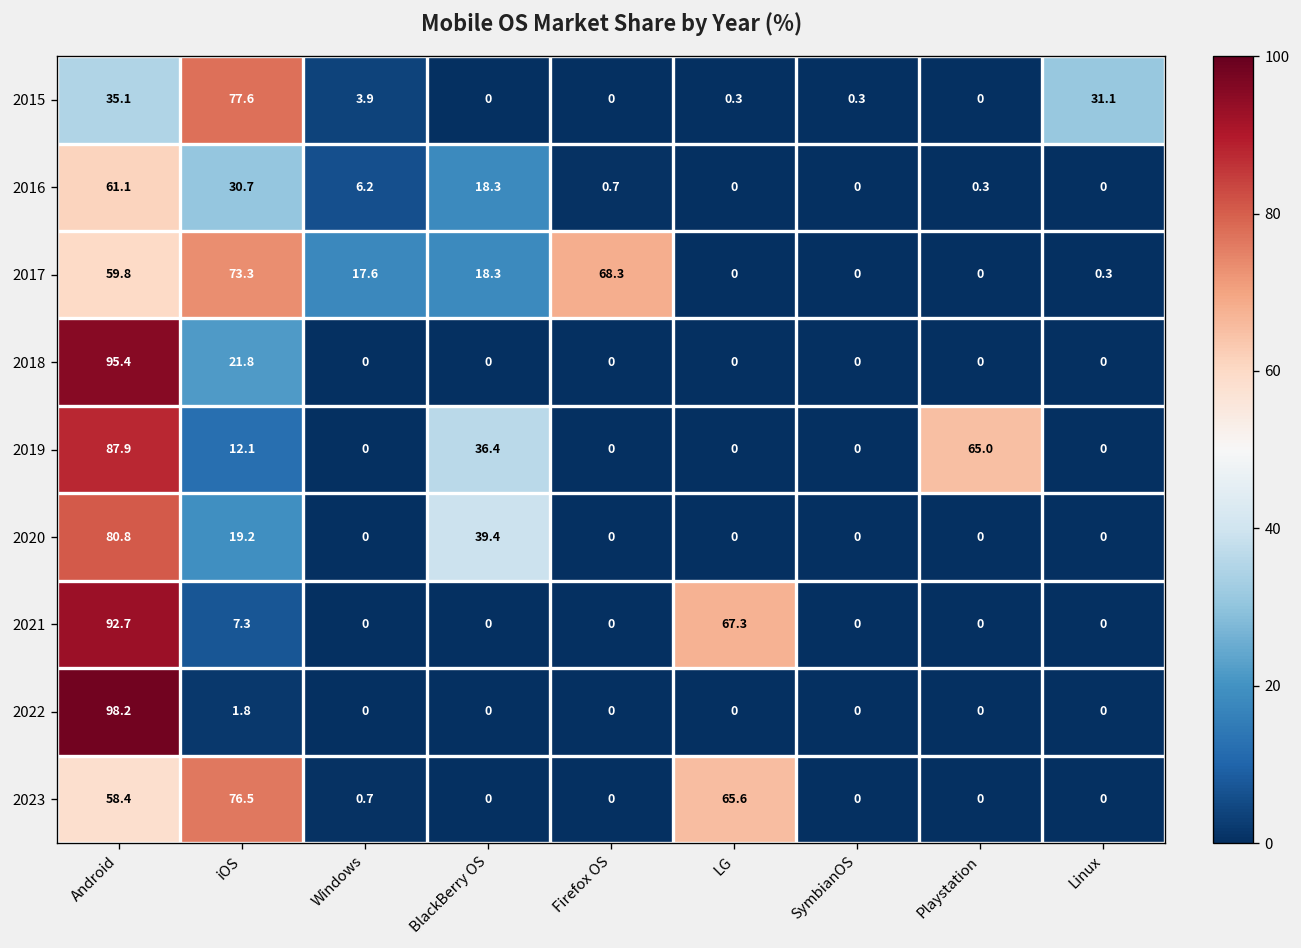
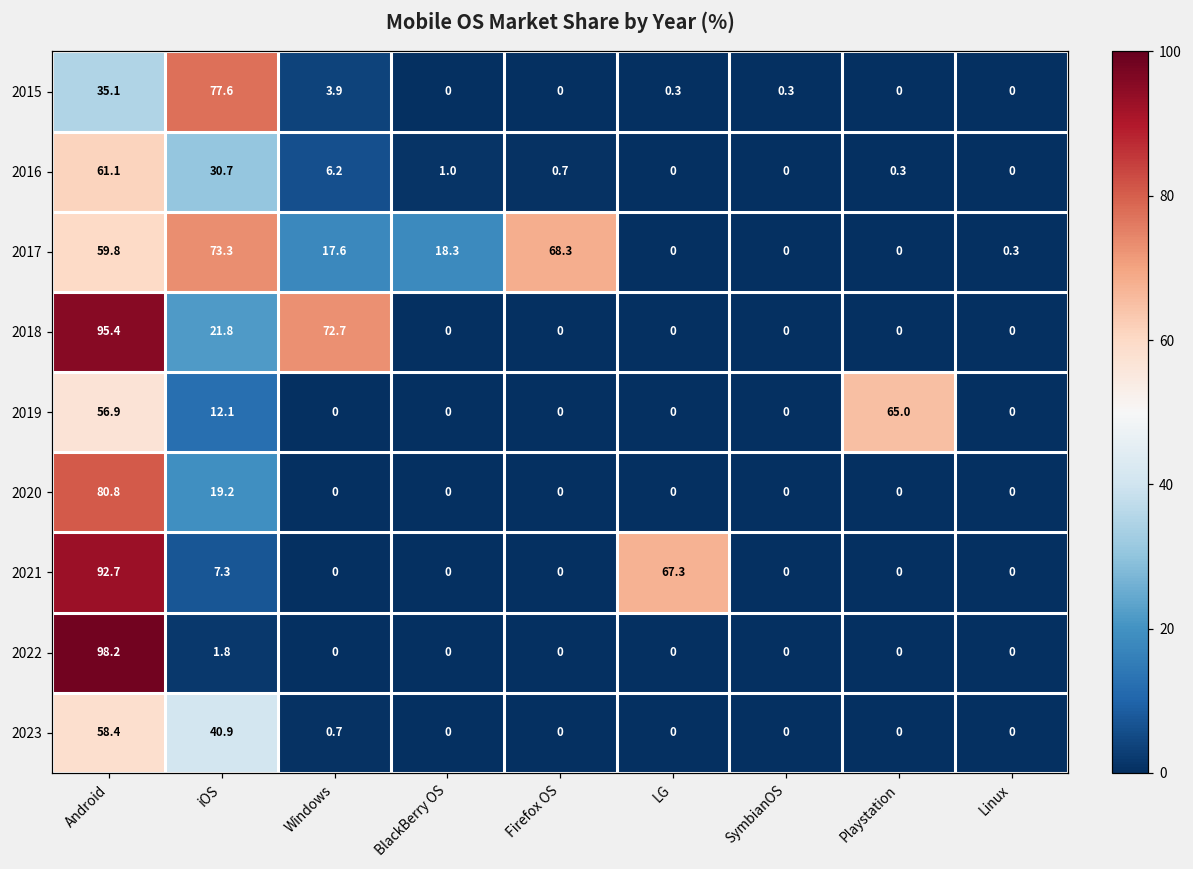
2015, Linux: 31.1 -> 0
2016, BlackBerry OS: 18.3 -> 1.0
2018, Windows: 0 -> 72.7
2019, Android: 87.9 -> 56.9
2019, BlackBerry OS: 36.4 -> 0
2020, BlackBerry OS: 39.4 -> 0
2023, iOS: 76.5 -> 40.9
2023, LG: 65.6 -> 0
